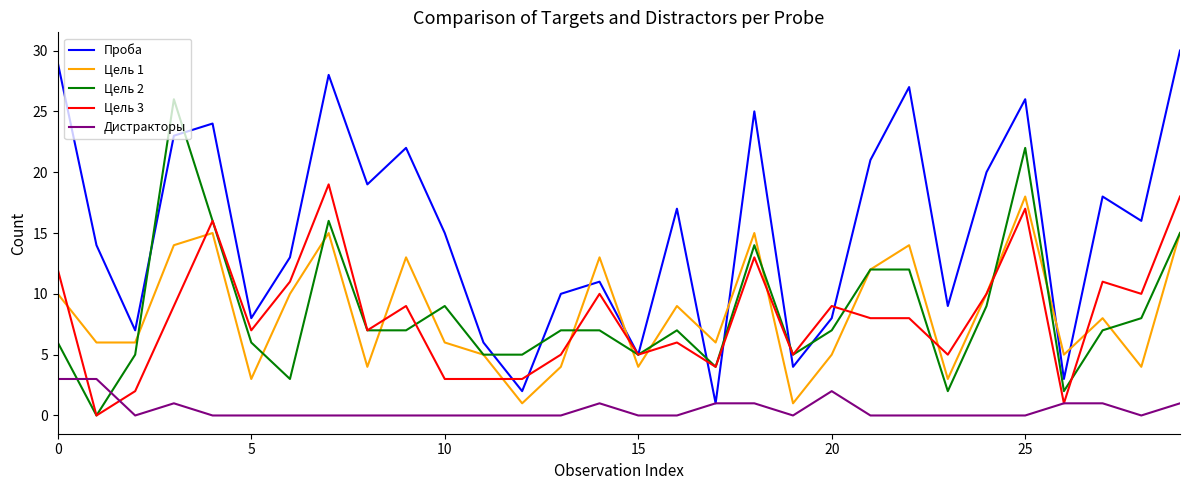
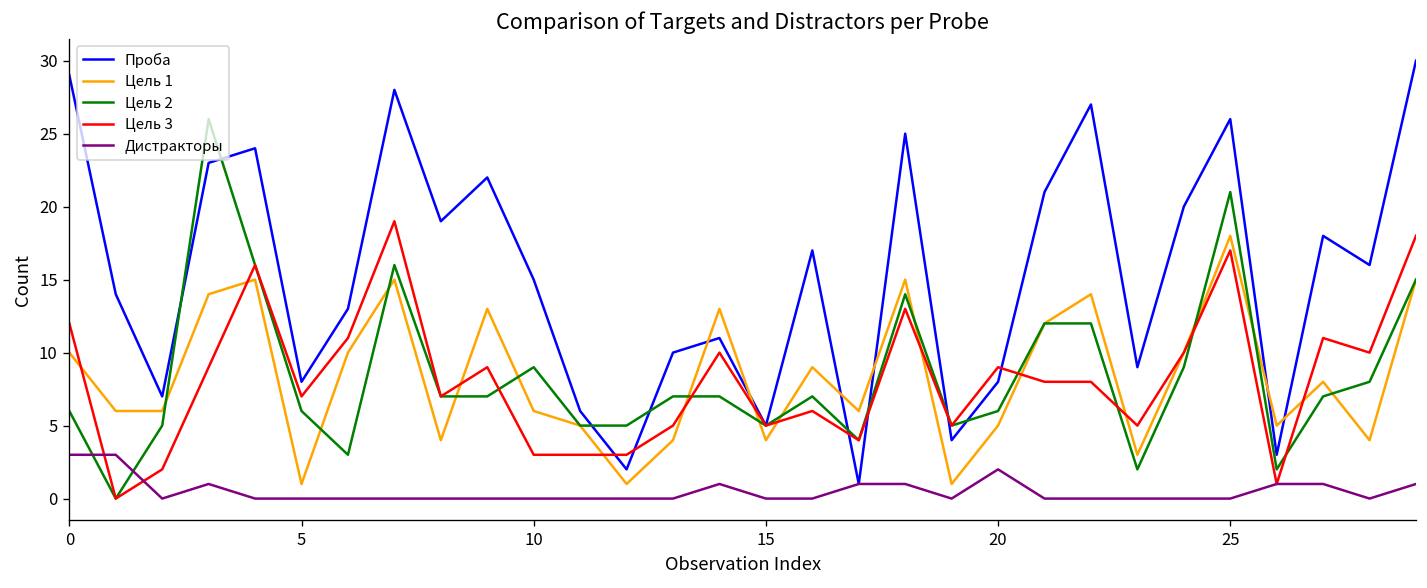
Цель 1, 5: 3 -> 1
Цель 2, 20: 7 -> 6
Цель 2, 25: 22 -> 21
